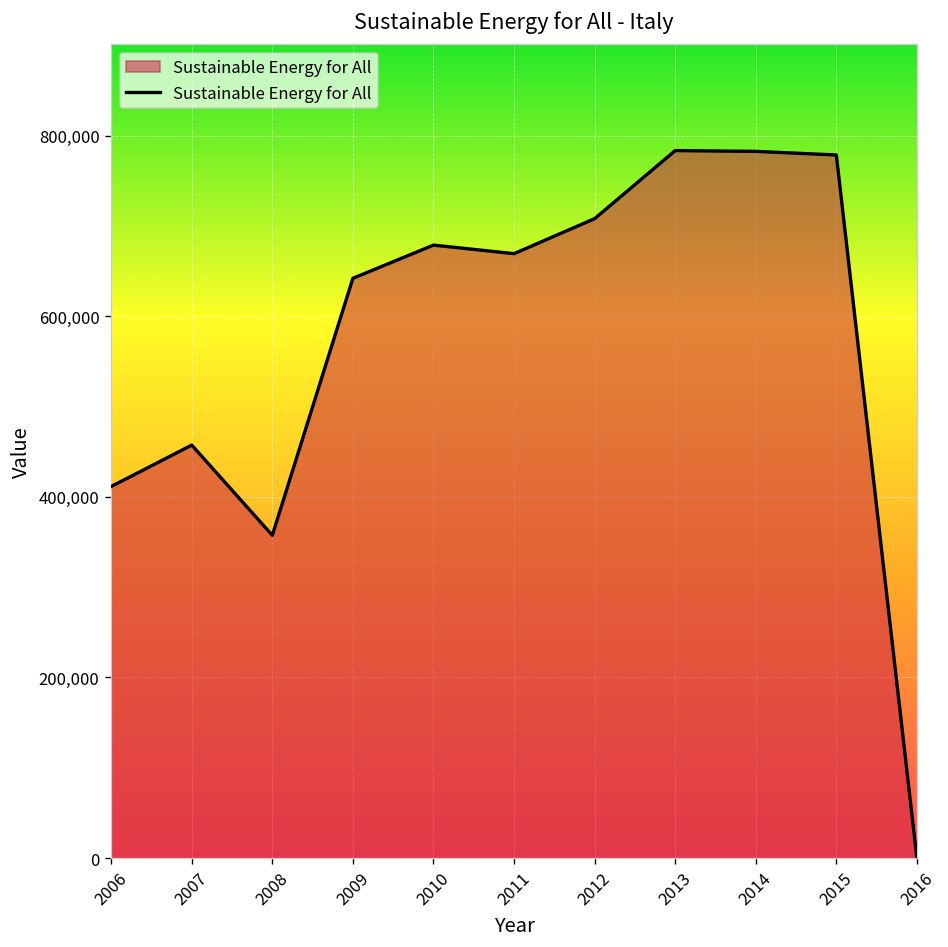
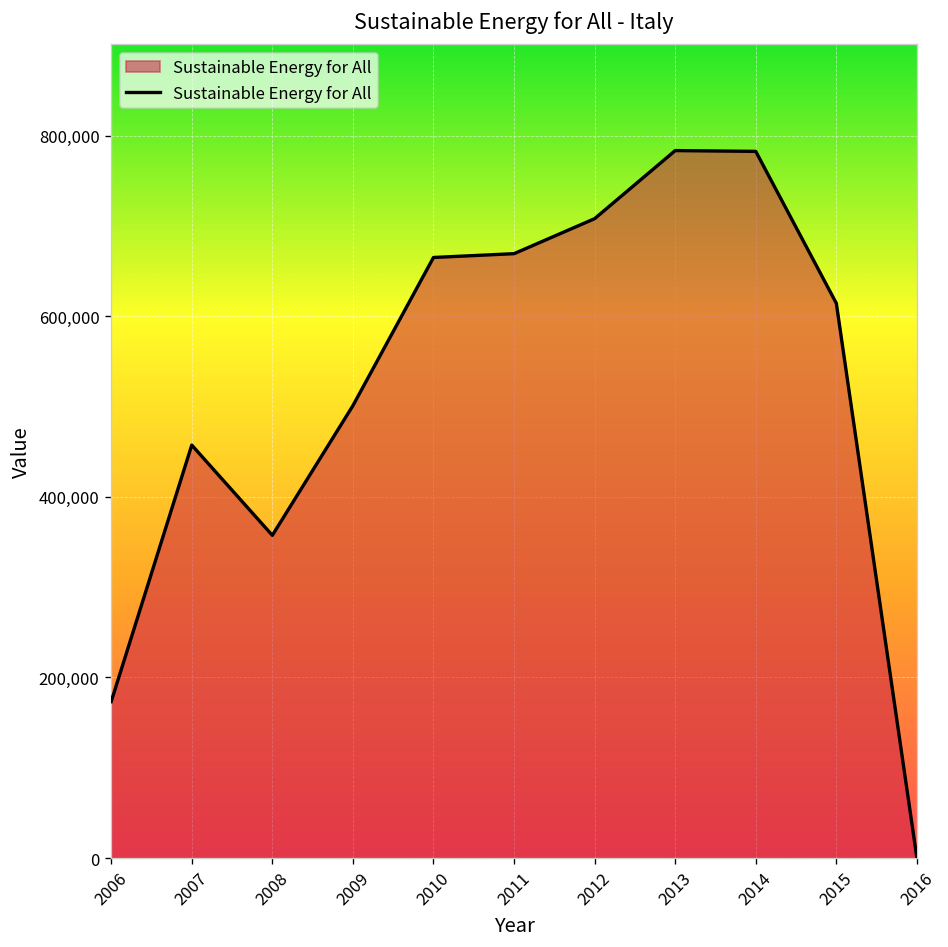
2006: 410,000 -> 170,000
2009: 640,000 -> 500,000
2010: 680,000 -> 670,000
2015: 780,000 -> 610,000
